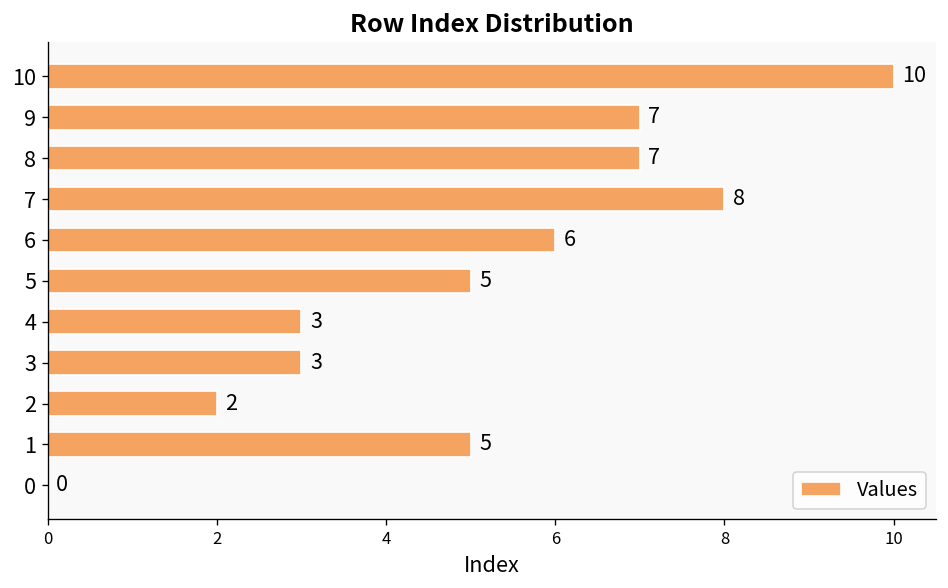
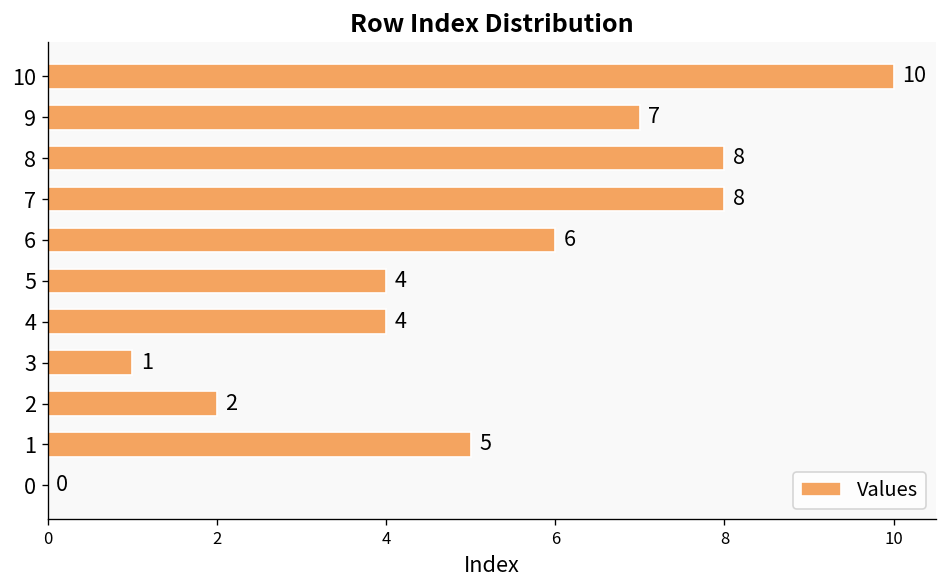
8: 7 -> 8
5: 5 -> 4
4: 3 -> 4
3: 3 -> 1
